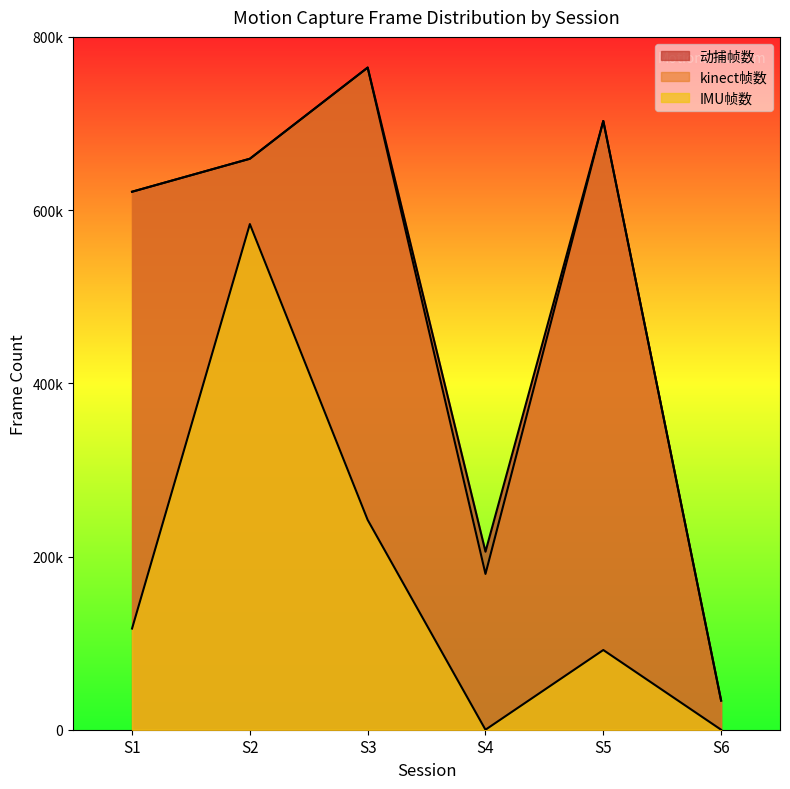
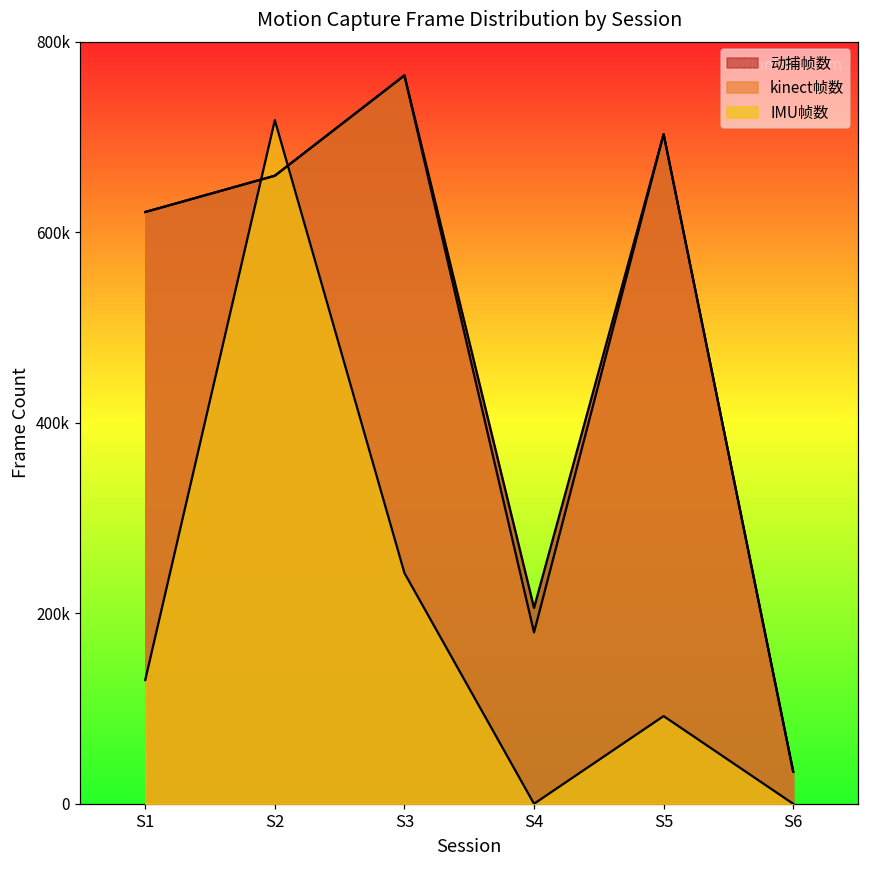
IMU帧数, S1: 120000 -> 130000
IMU帧数, S2: 580000 -> 720000
